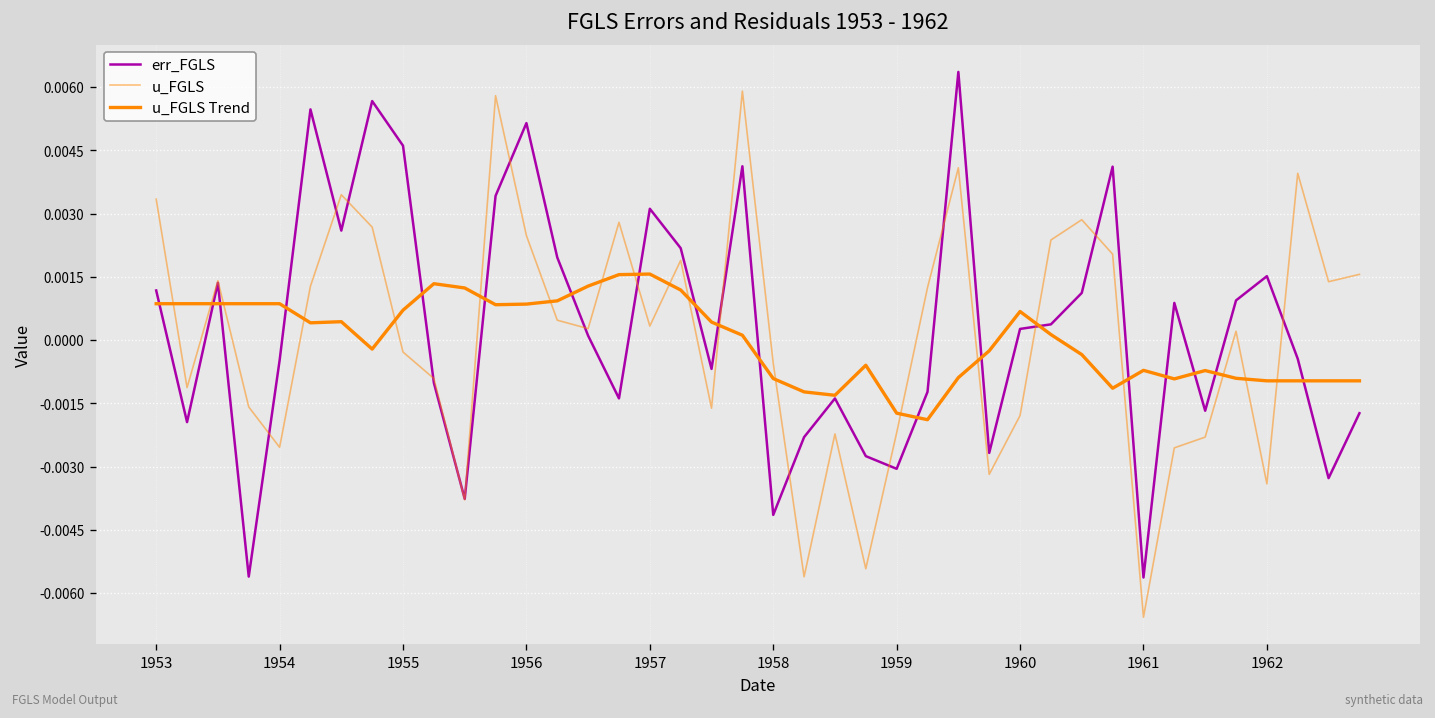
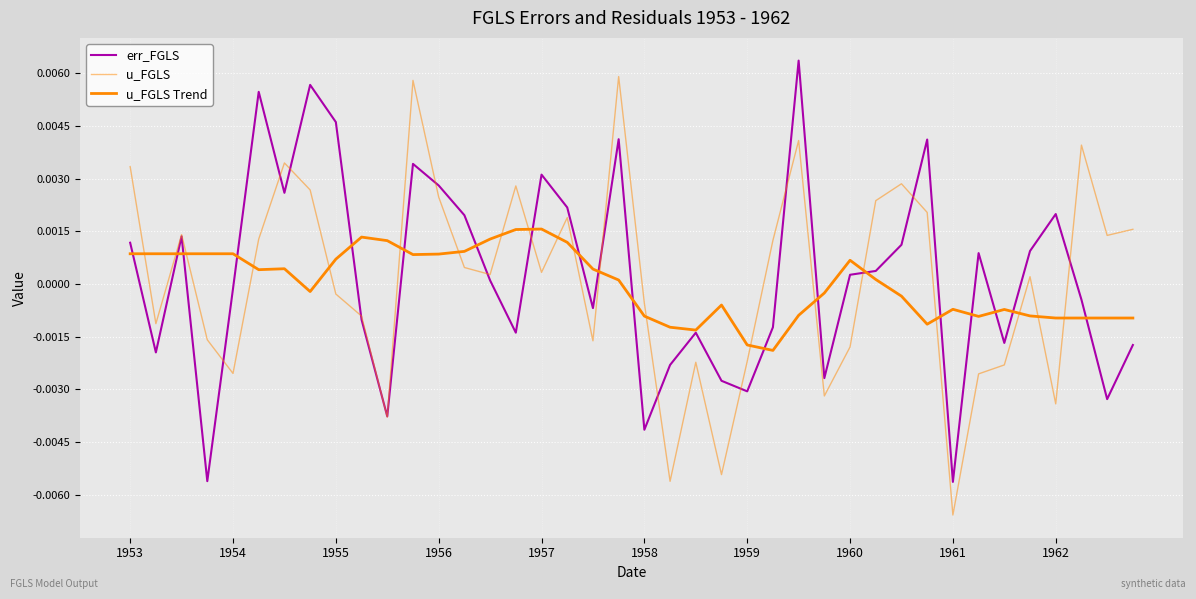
err_FGLS, 1954: -0.0005 -> -0.0001
err_FGLS, 1956: 0.0051 -> 0.0028
err_FGLS, 1962: 0.0015 -> 0.0020
